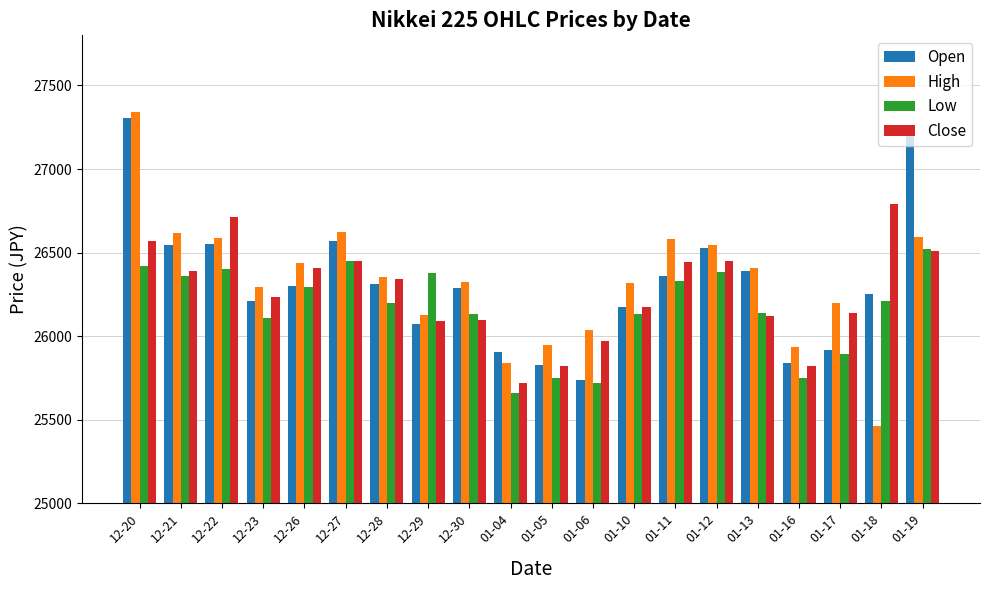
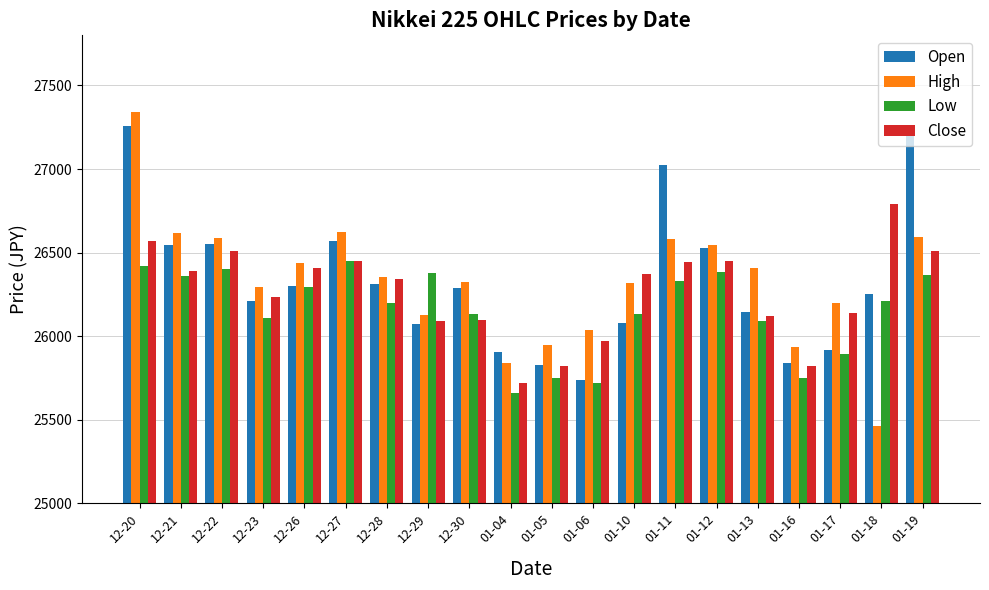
Open, 12-20: 27310 -> 27260
Close, 12-22: 26710 -> 26510
Open, 01-10: 26180 -> 26080
Close, 01-10: 26180 -> 26370
Open, 01-11: 26360 -> 27030
Open, 01-13: 26390 -> 26140
Low, 01-13: 26140 -> 26090
Low, 01-19: 26520 -> 26370
